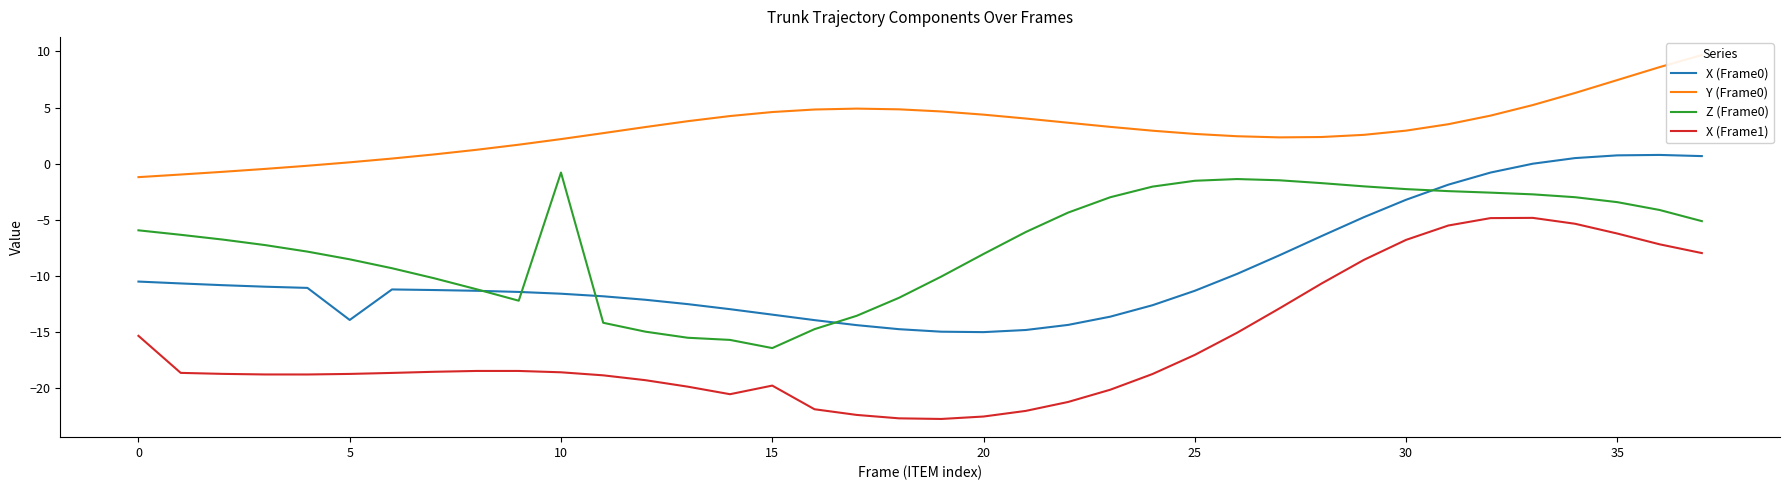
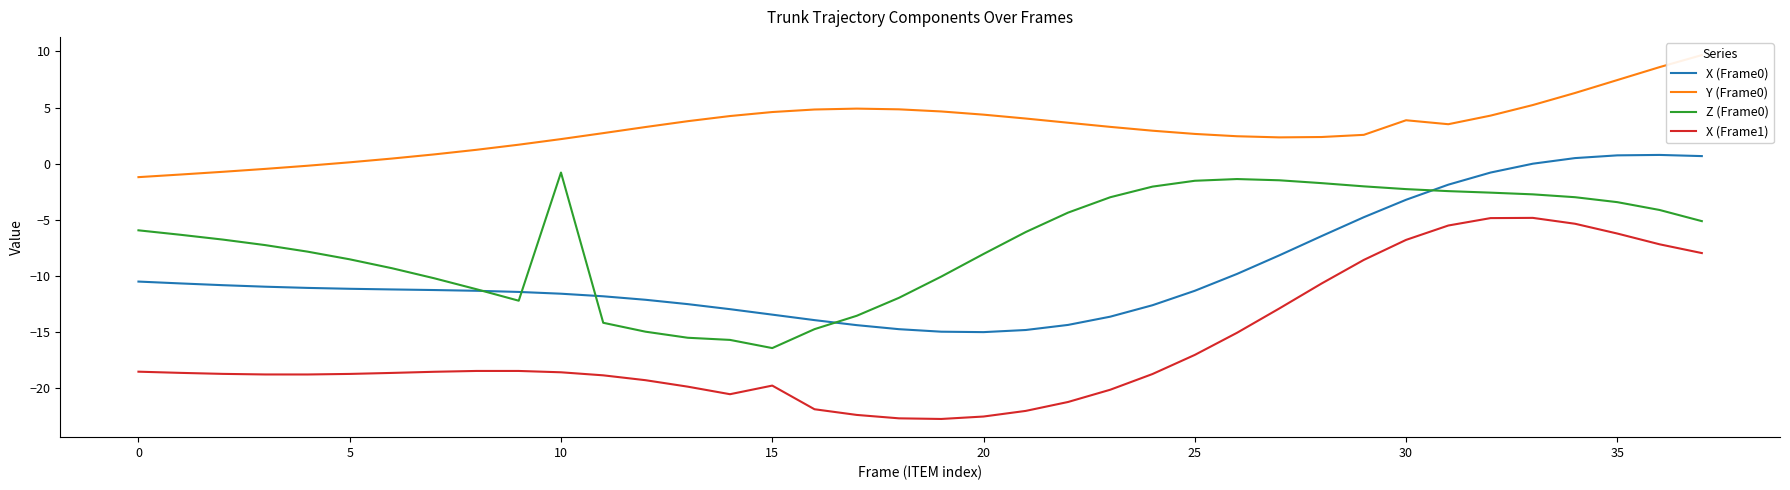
X (Frame1), 0: -15.3 -> -18.5
X (Frame0), 5: -13.9 -> -11.1
Y (Frame0), 30: 2.9 -> 3.9
